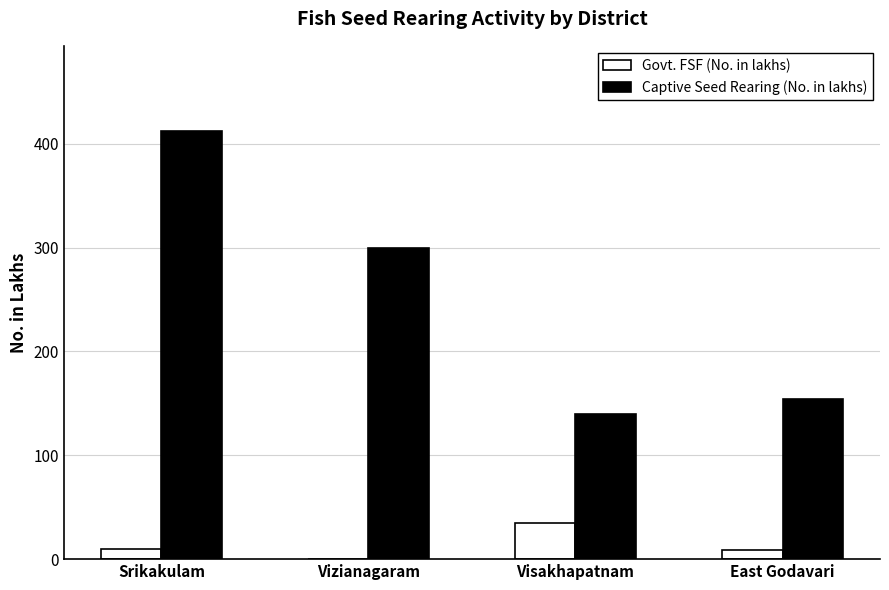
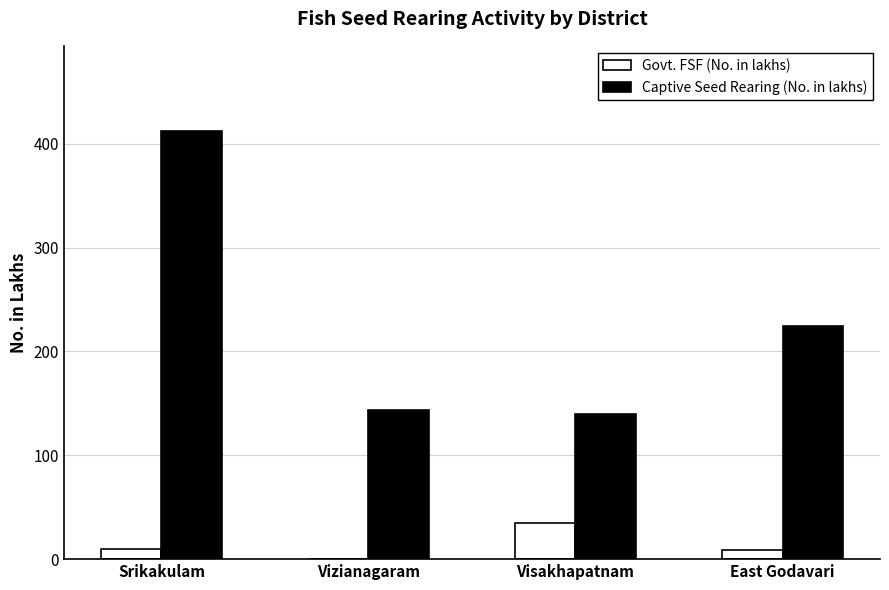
Captive Seed Rearing (No. in lakhs), Vizianagaram: 300 -> 144
Captive Seed Rearing (No. in lakhs), East Godavari: 154 -> 224
